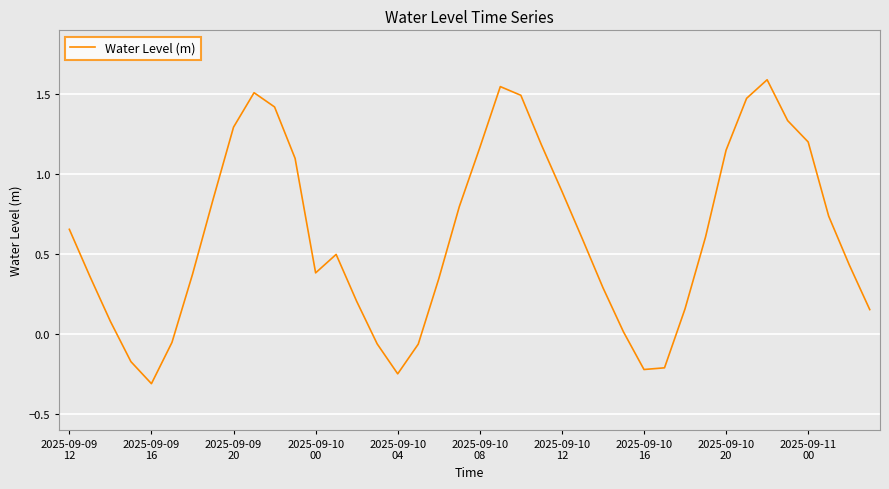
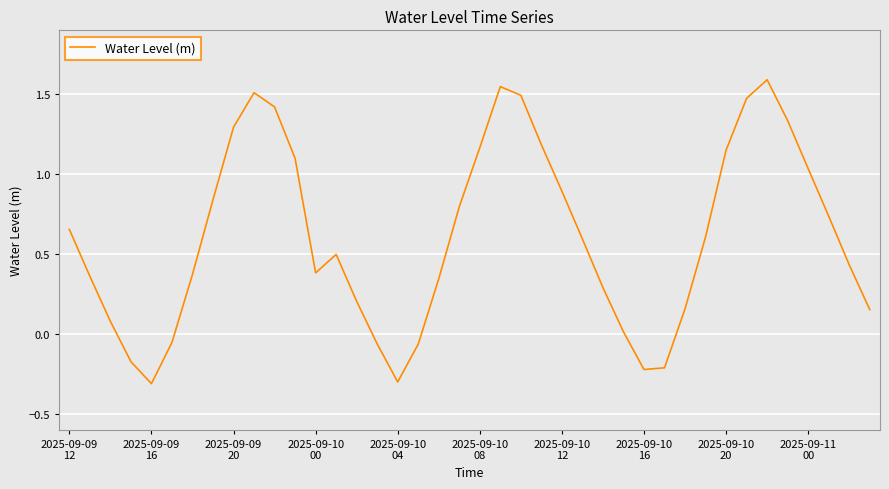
2025-09-10 04: -0.25 -> -0.30
2025-09-11 00: 1.20 -> 1.03
